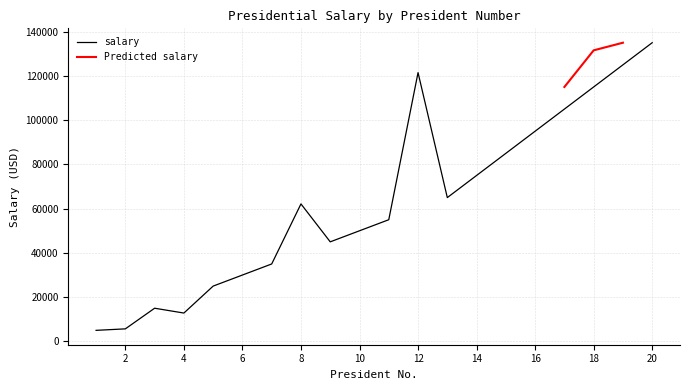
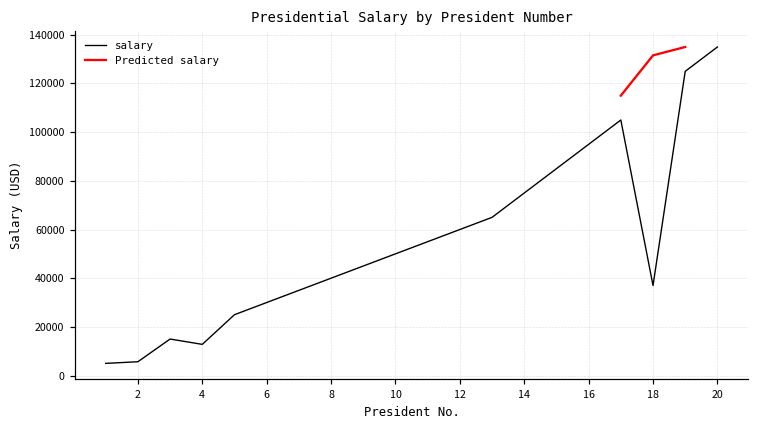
salary, 8: 62000 -> 40000
salary, 12: 121000 -> 60000
salary, 18: 115000 -> 37000
